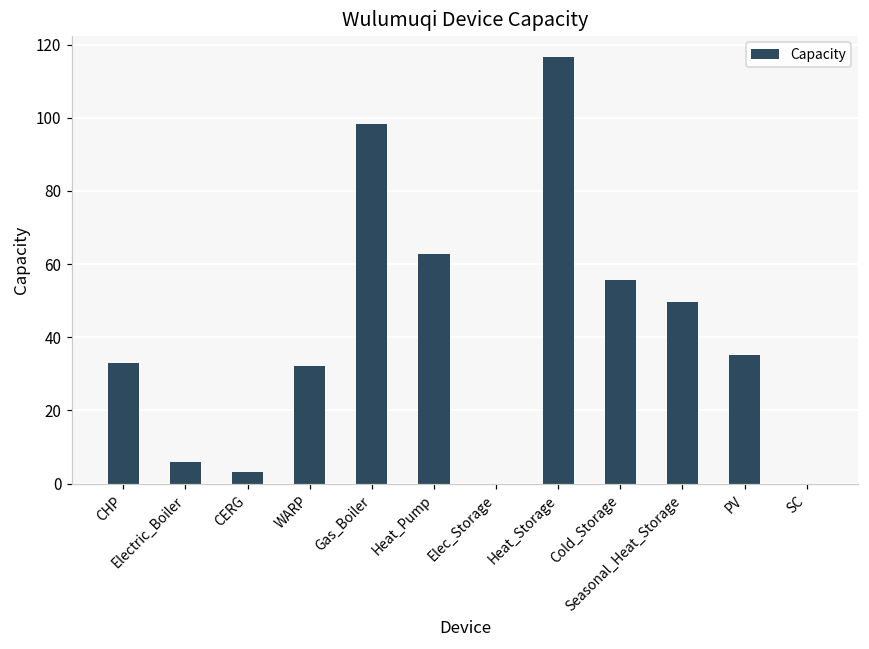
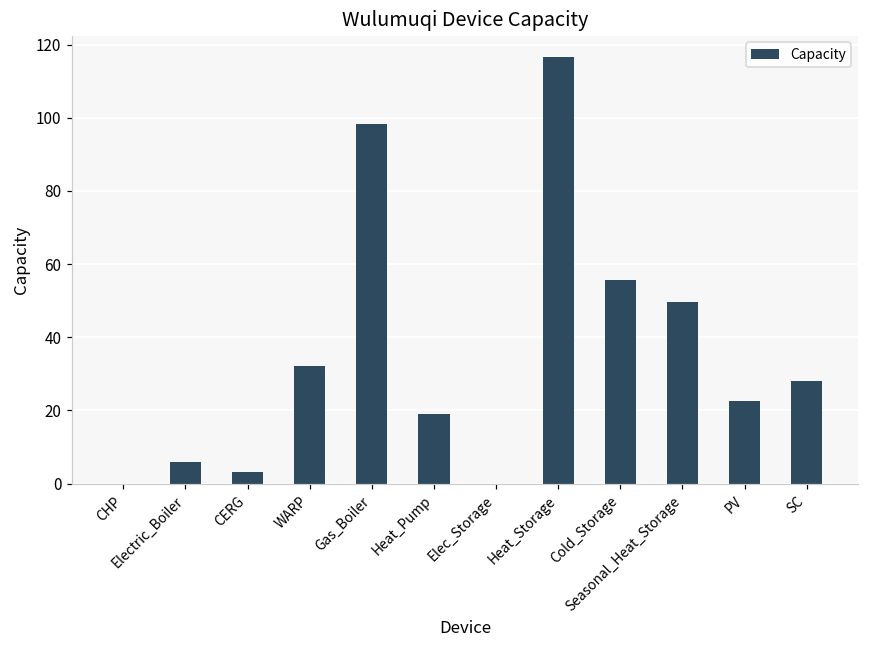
CHP: 33 -> 0
Heat_Pump: 63 -> 19
PV: 35 -> 22
SC: 0 -> 28
